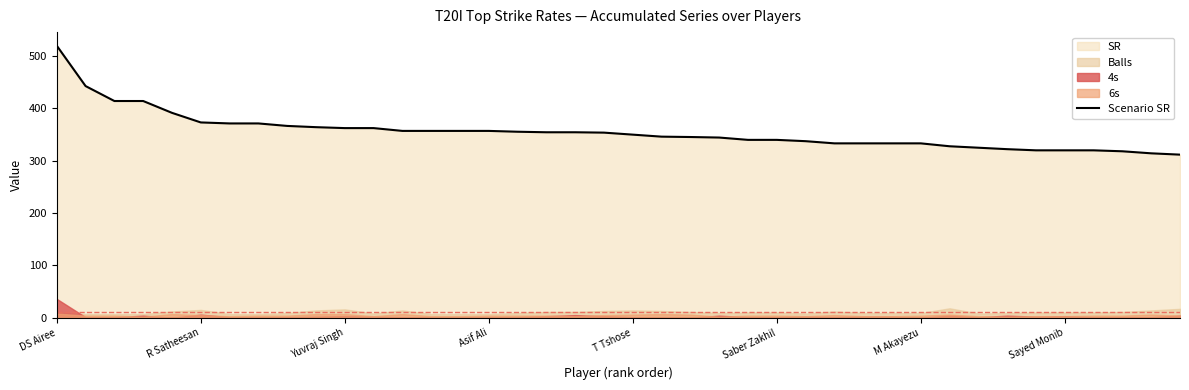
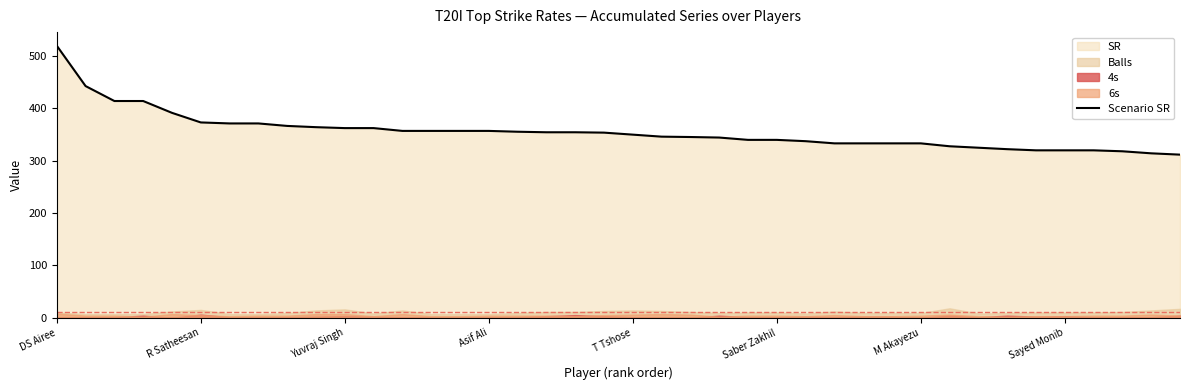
4s, DS Airee: 40 -> 0
